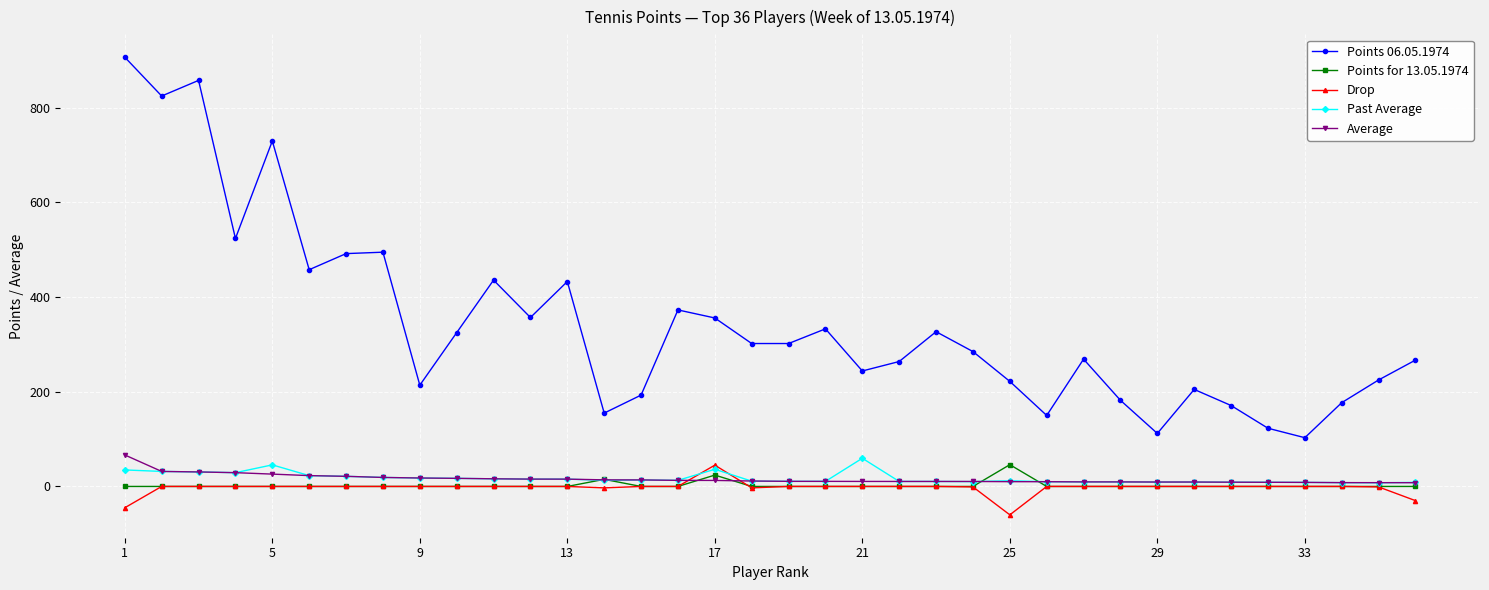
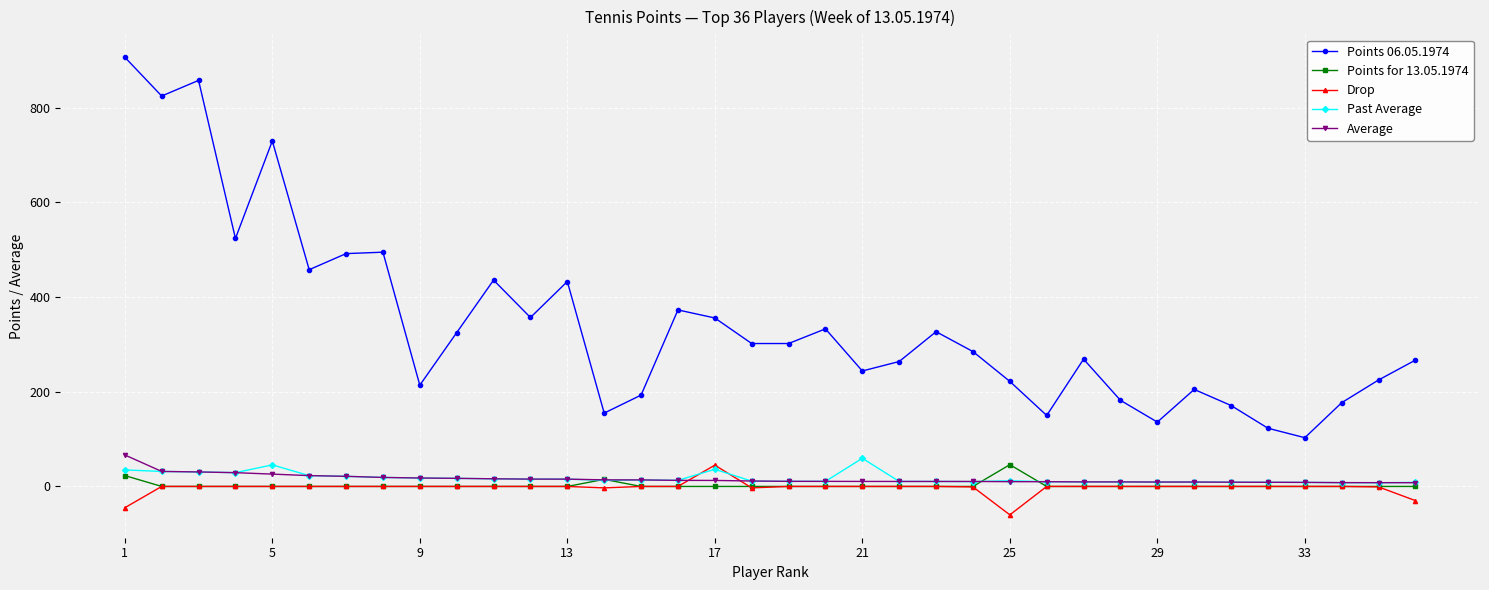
Points for 13.05.1974, 1: 0 -> 20
Points for 13.05.1974, 17: 20 -> 0
Points 06.05.1974, 29: 110 -> 140
